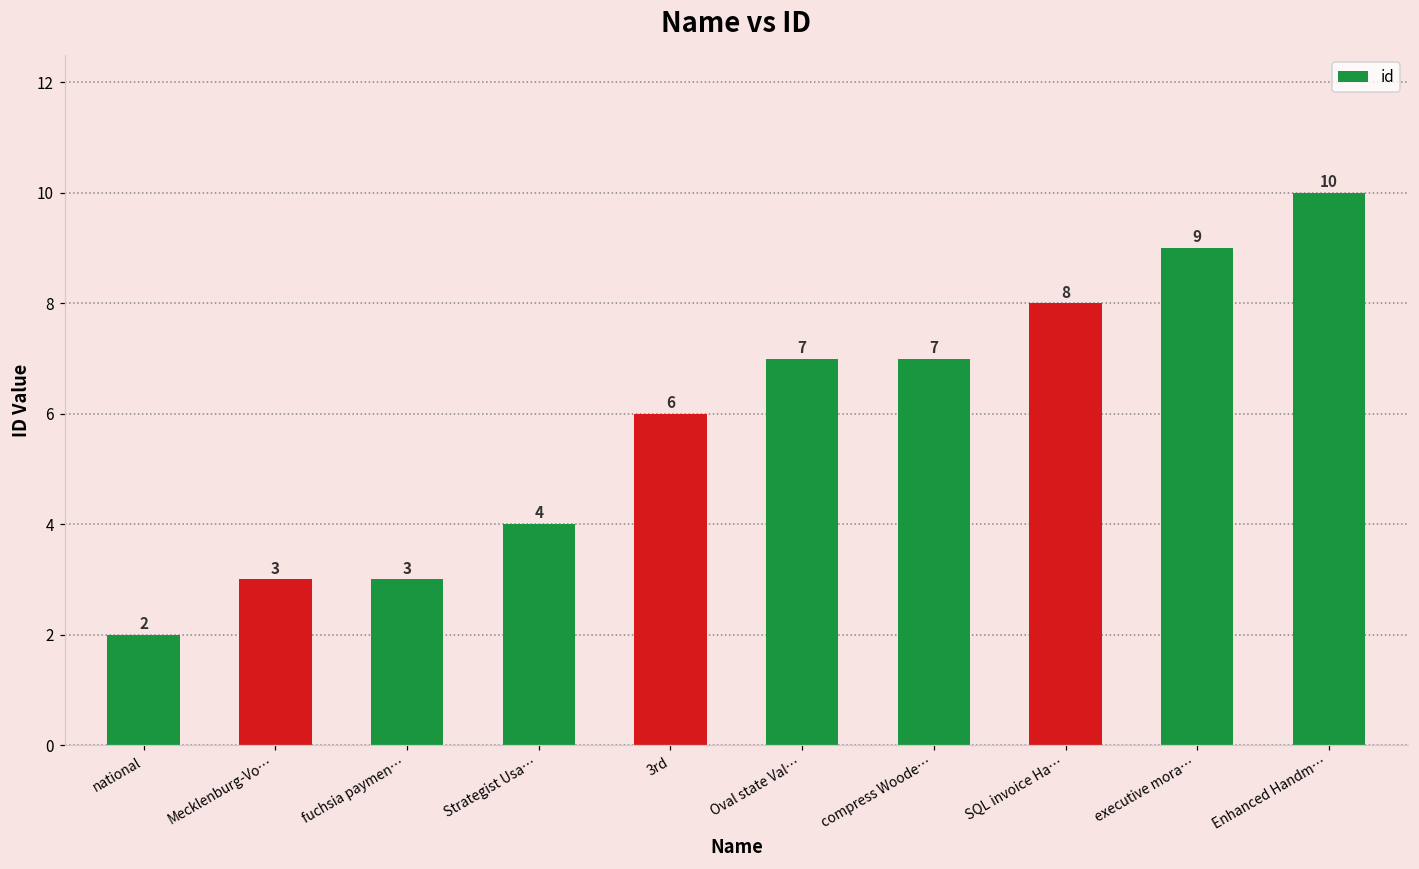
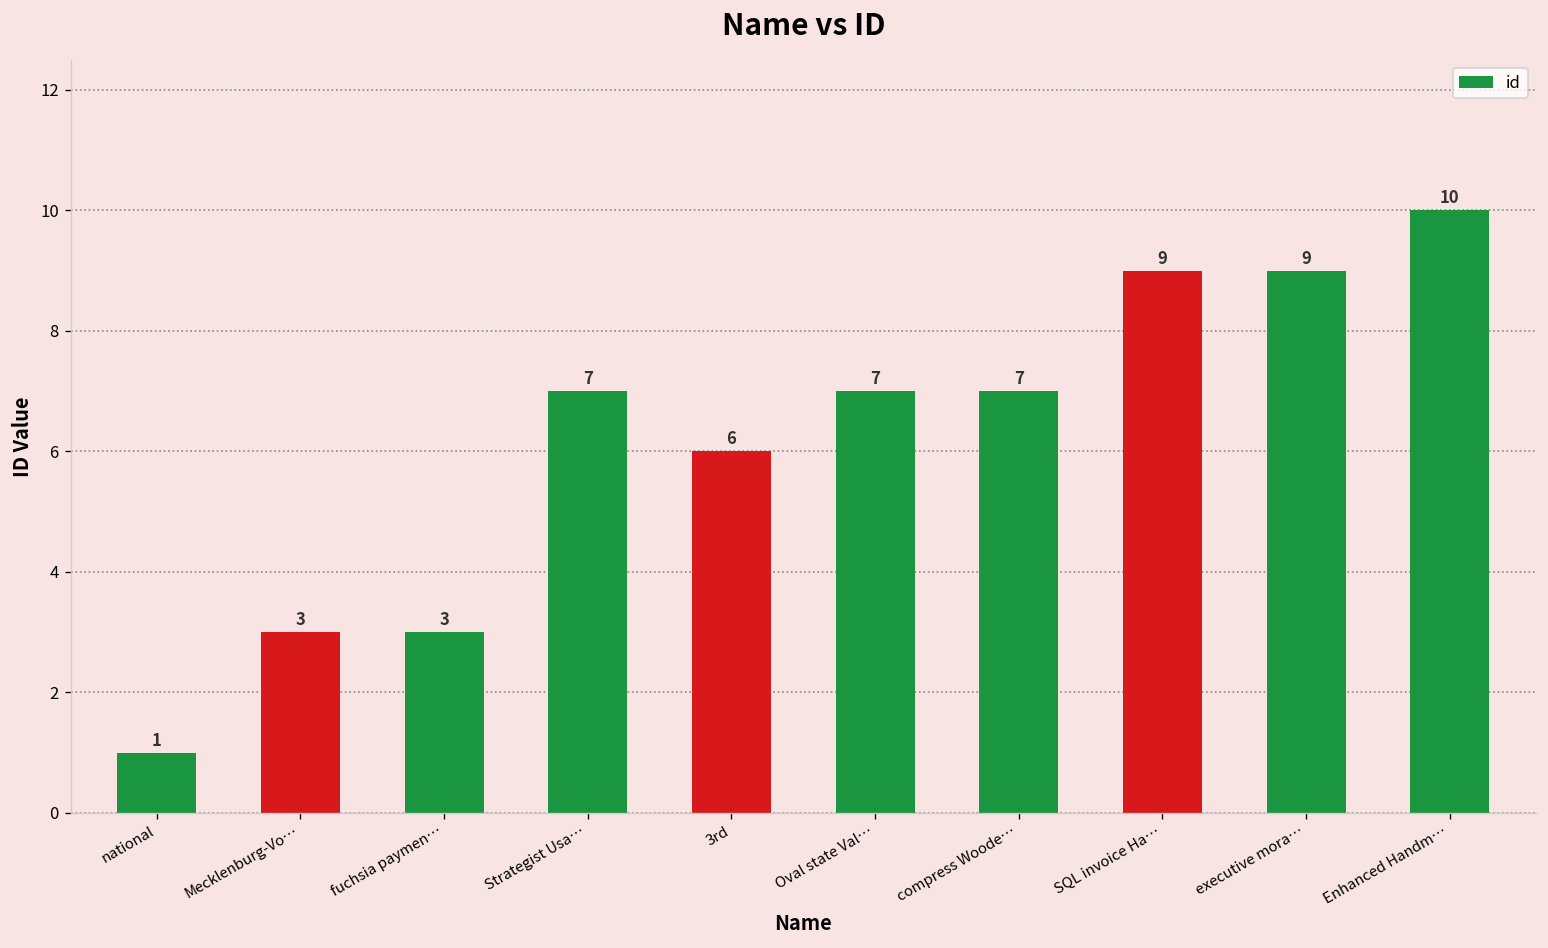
national: 2 -> 1
Strategist Usa…: 4 -> 7
SQL invoice Ha…: 8 -> 9
